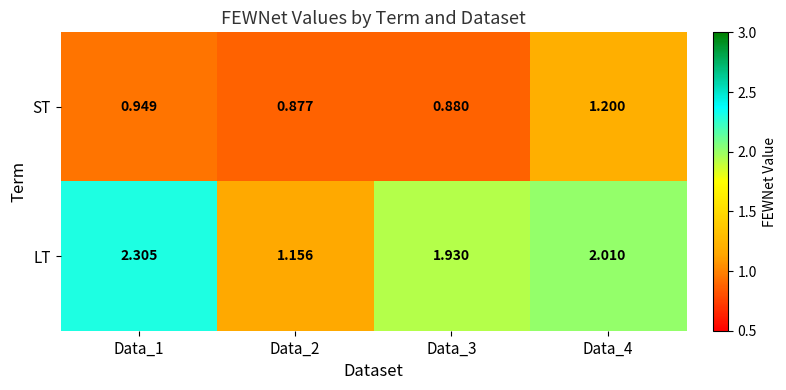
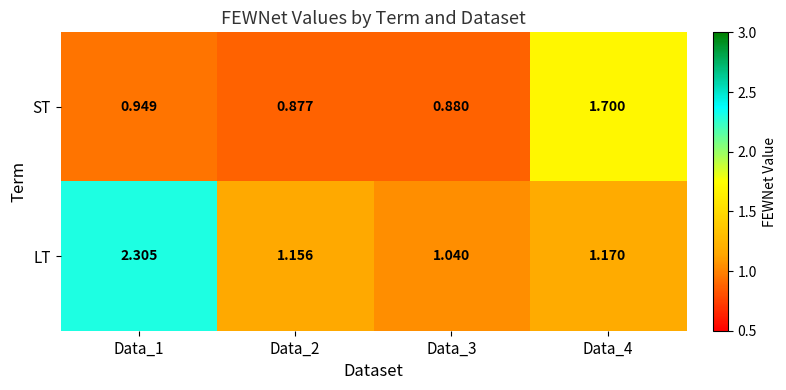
ST, Data_4: 1.200 -> 1.700
LT, Data_3: 1.930 -> 1.040
LT, Data_4: 2.010 -> 1.170
